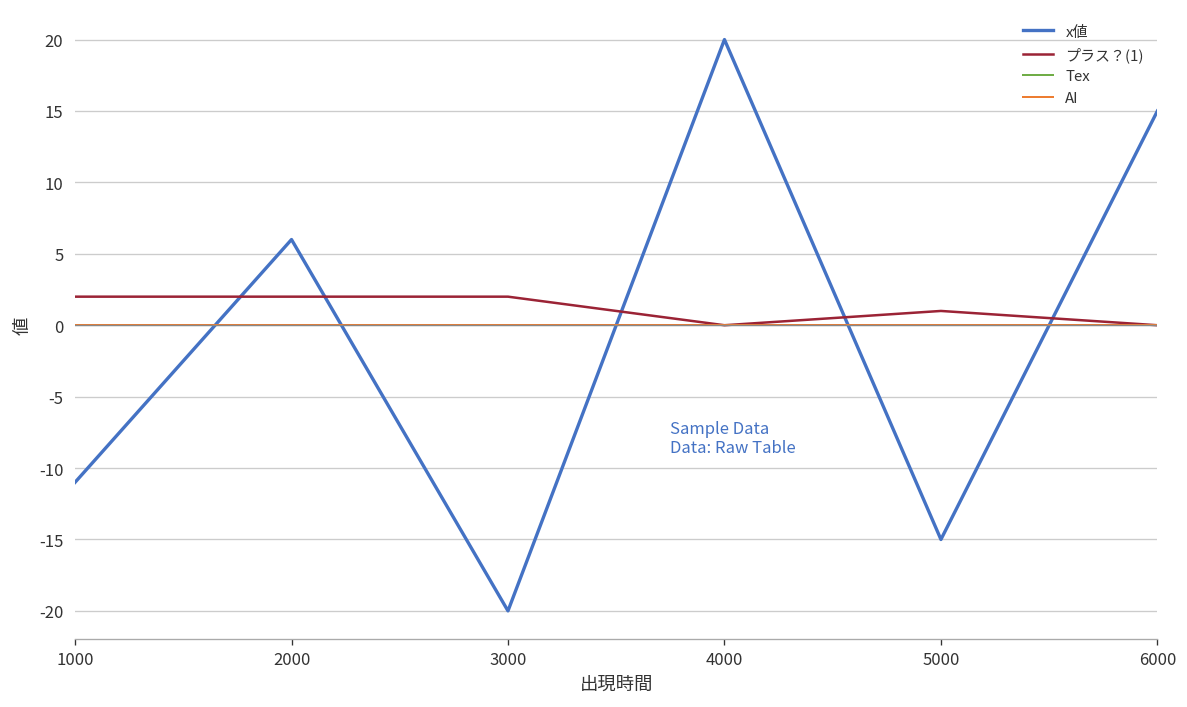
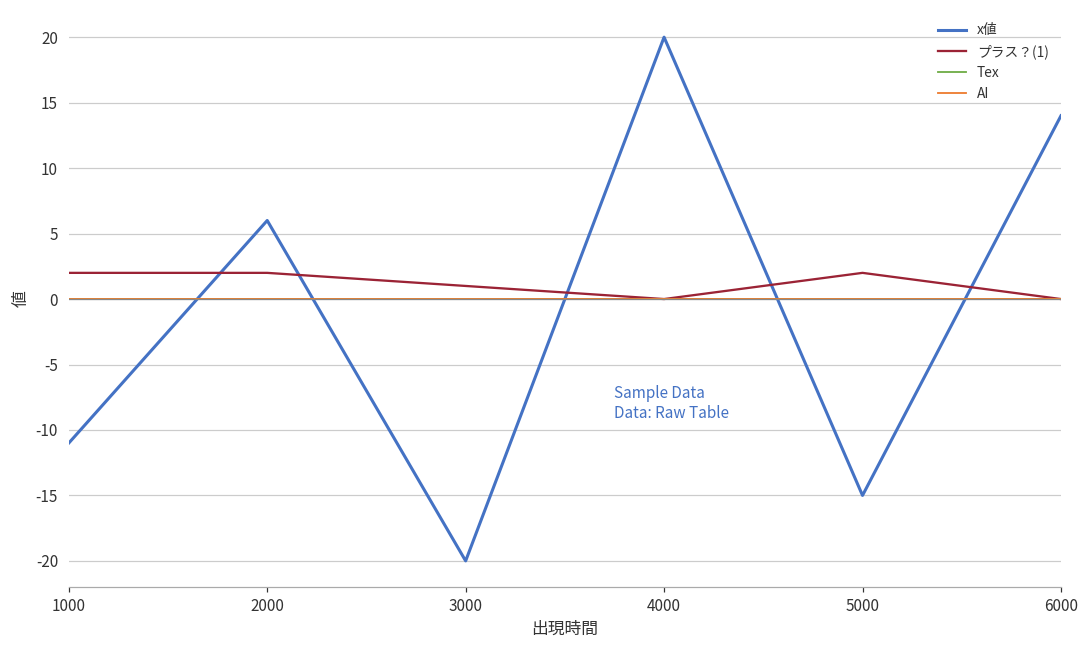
プラス？(1), 3000: 2 -> 1
プラス？(1), 5000: 1 -> 2
x値, 6000: 15 -> 14
